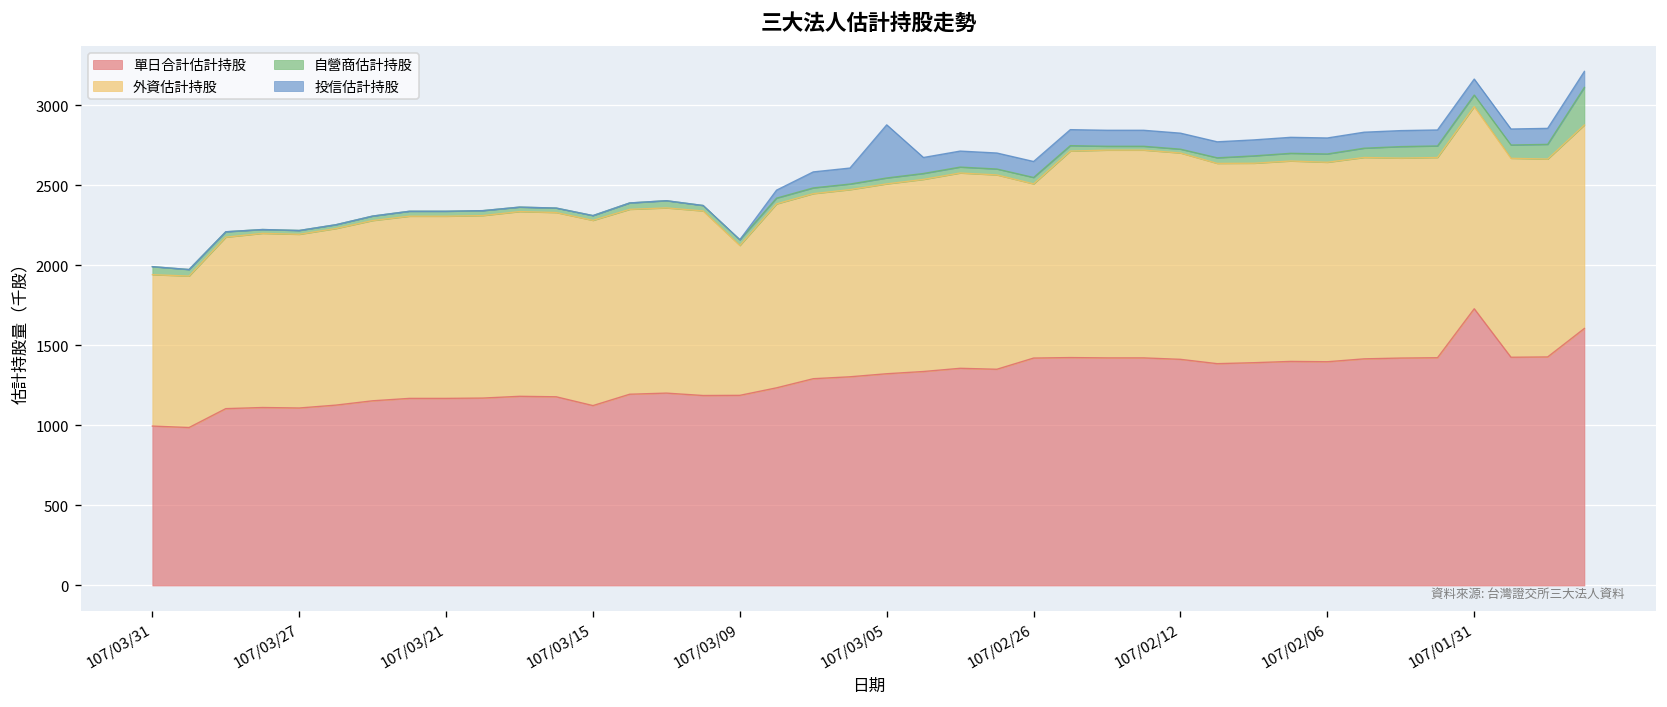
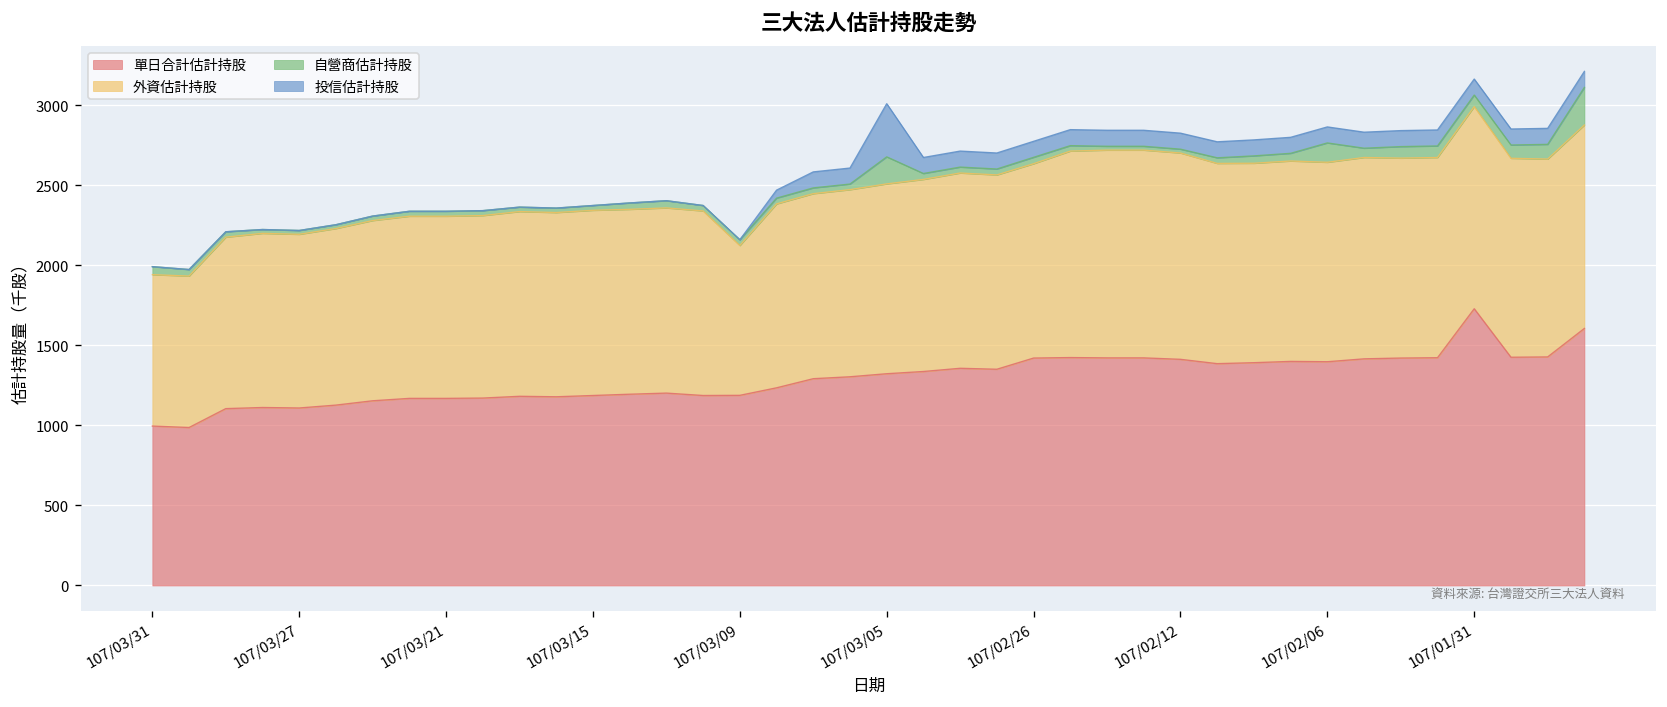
單日合計估計持股, 107/03/15: 1120 -> 1190
自營商估計持股, 107/03/05: 40 -> 170
外資估計持股, 107/02/26: 1090 -> 1210
自營商估計持股, 107/02/06: 50 -> 120
